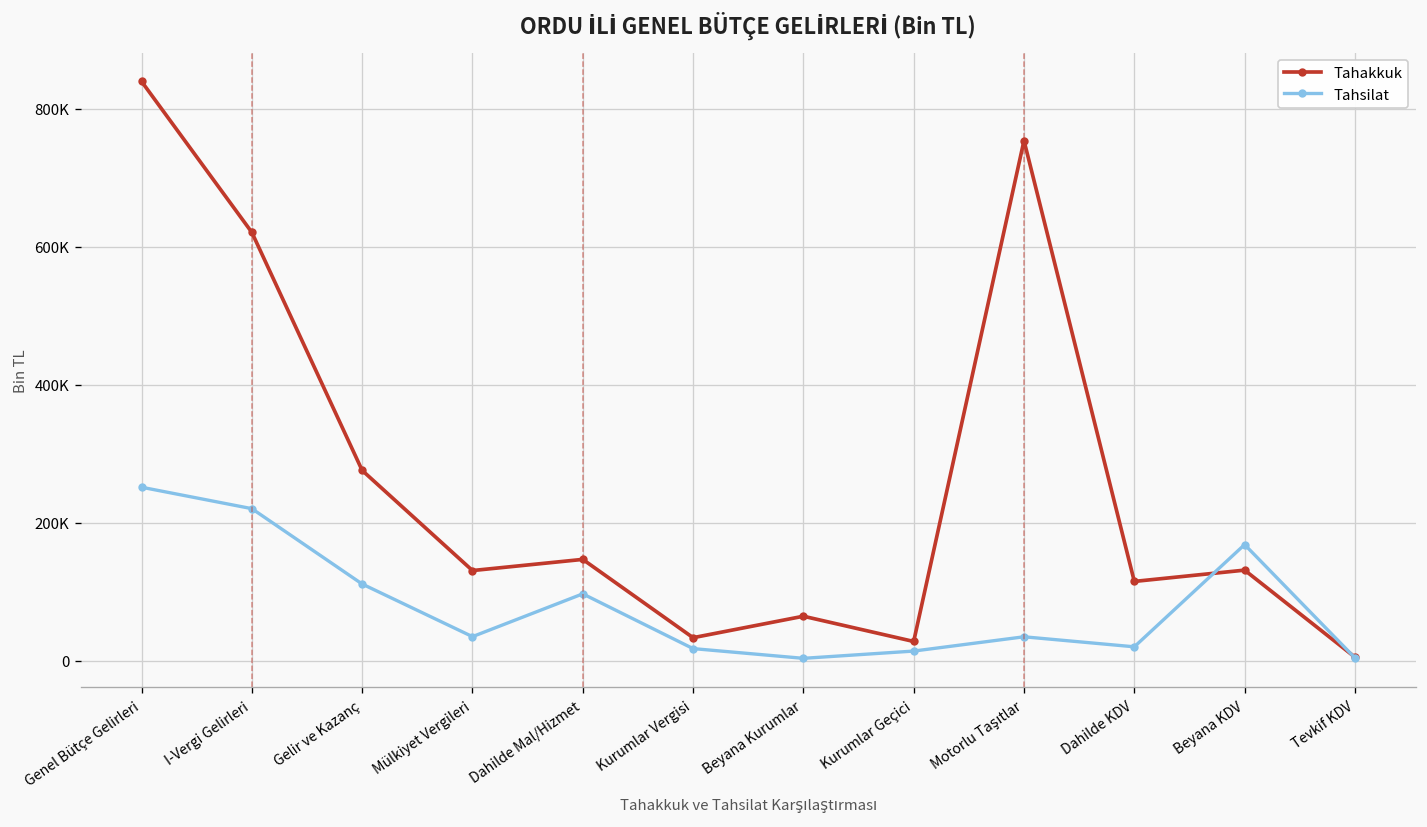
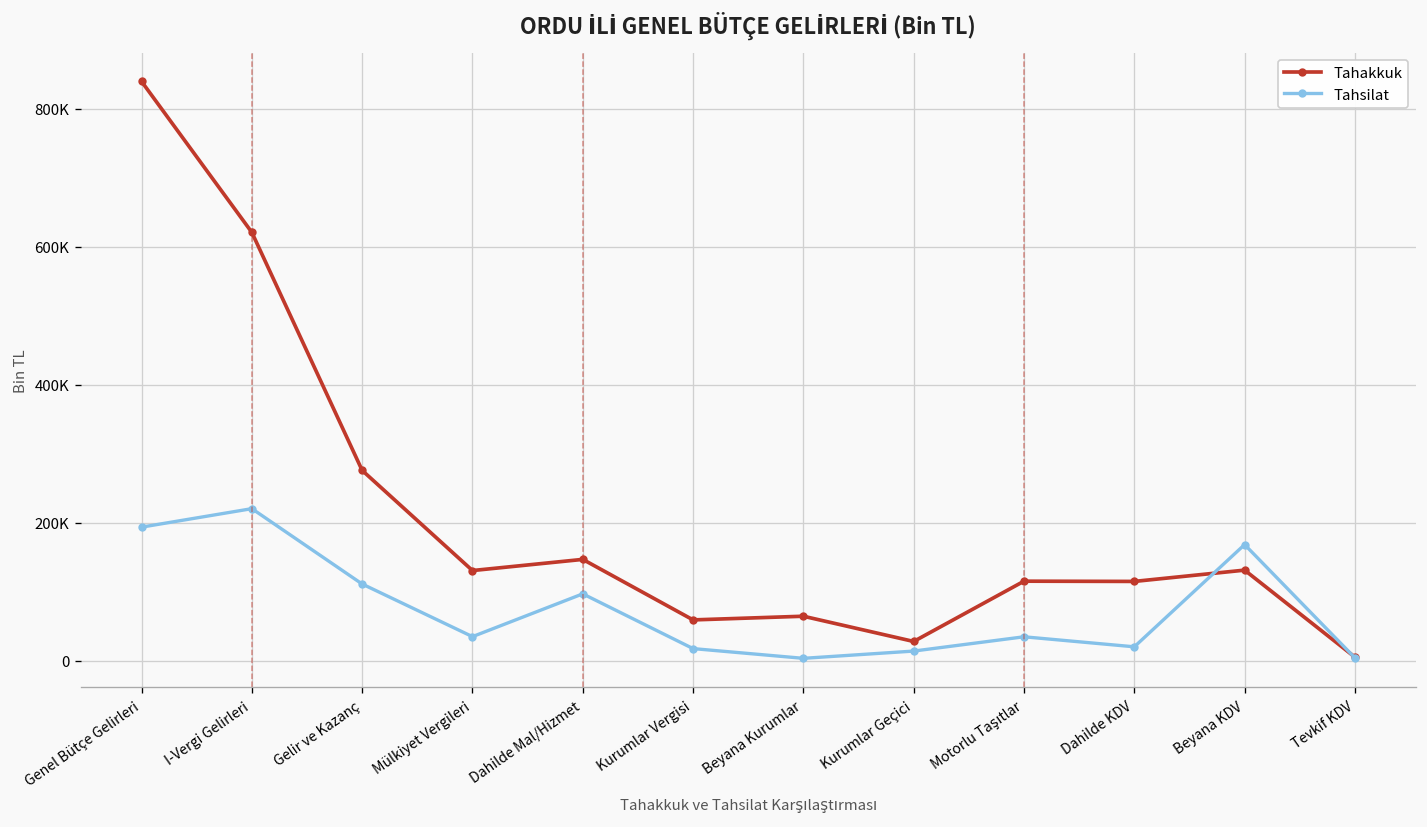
Tahsilat, Genel Bütçe Gelirleri: 250000 -> 190000
Tahakkuk, Kurumlar Vergisi: 30000 -> 60000
Tahakkuk, Motorlu Taşıtlar: 750000 -> 120000
